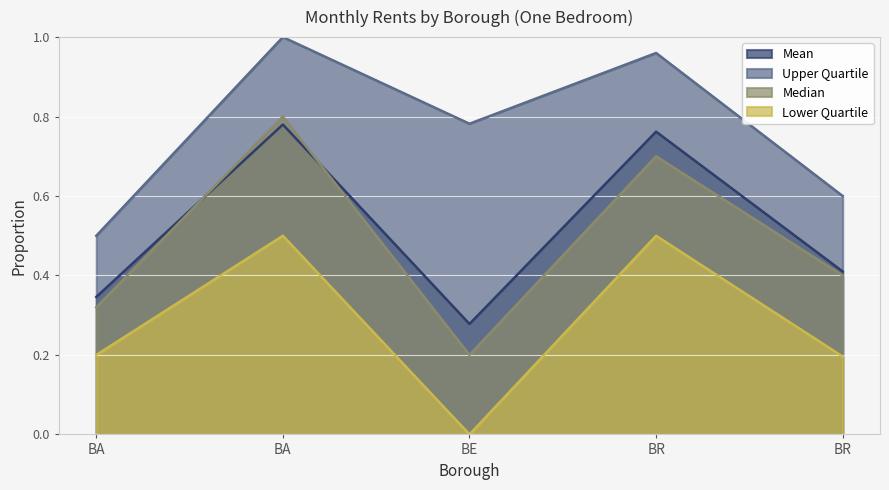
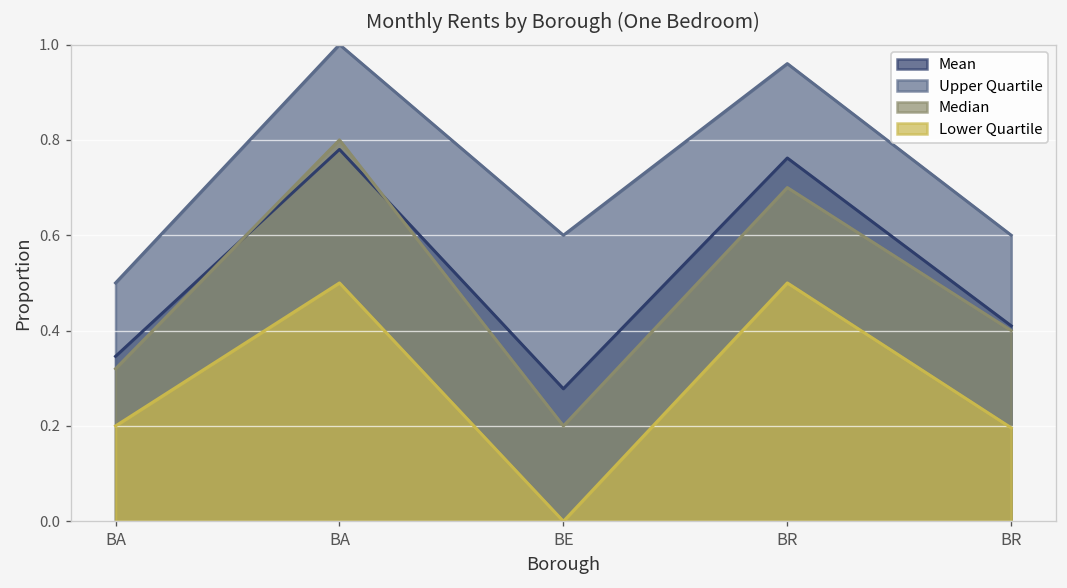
Upper Quartile, BE: 0.78 -> 0.60
